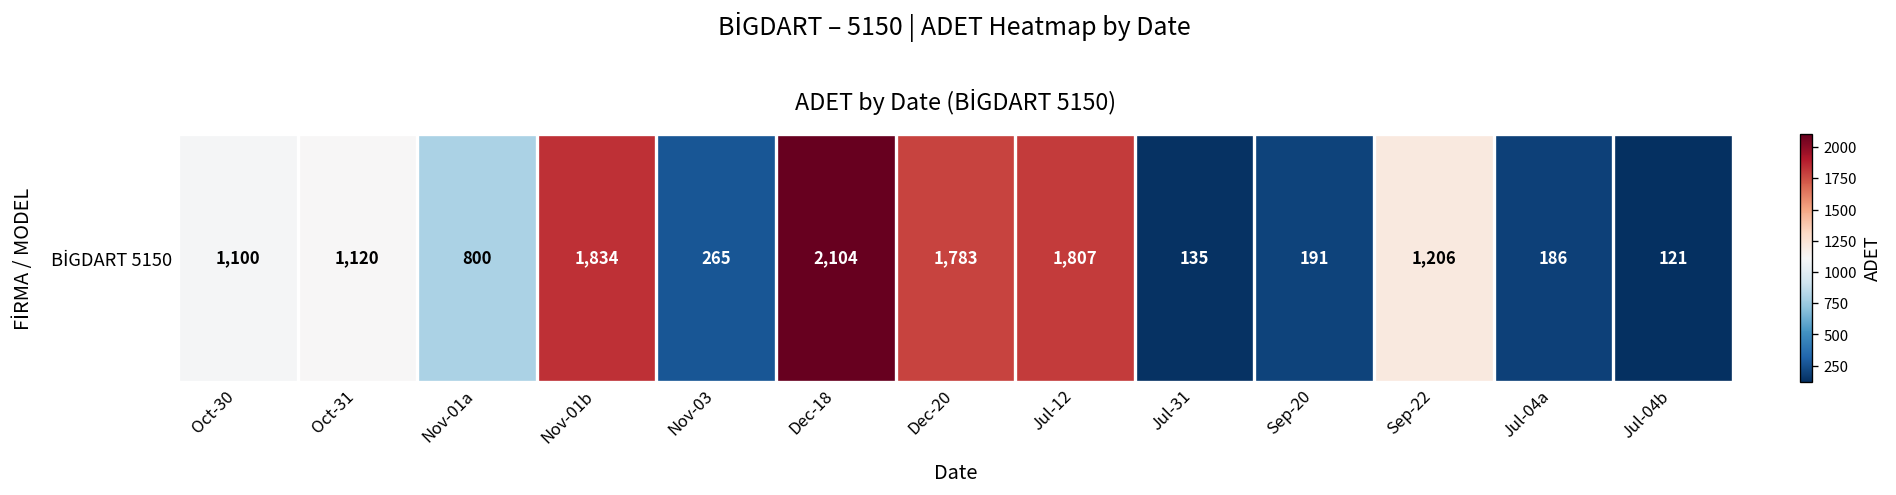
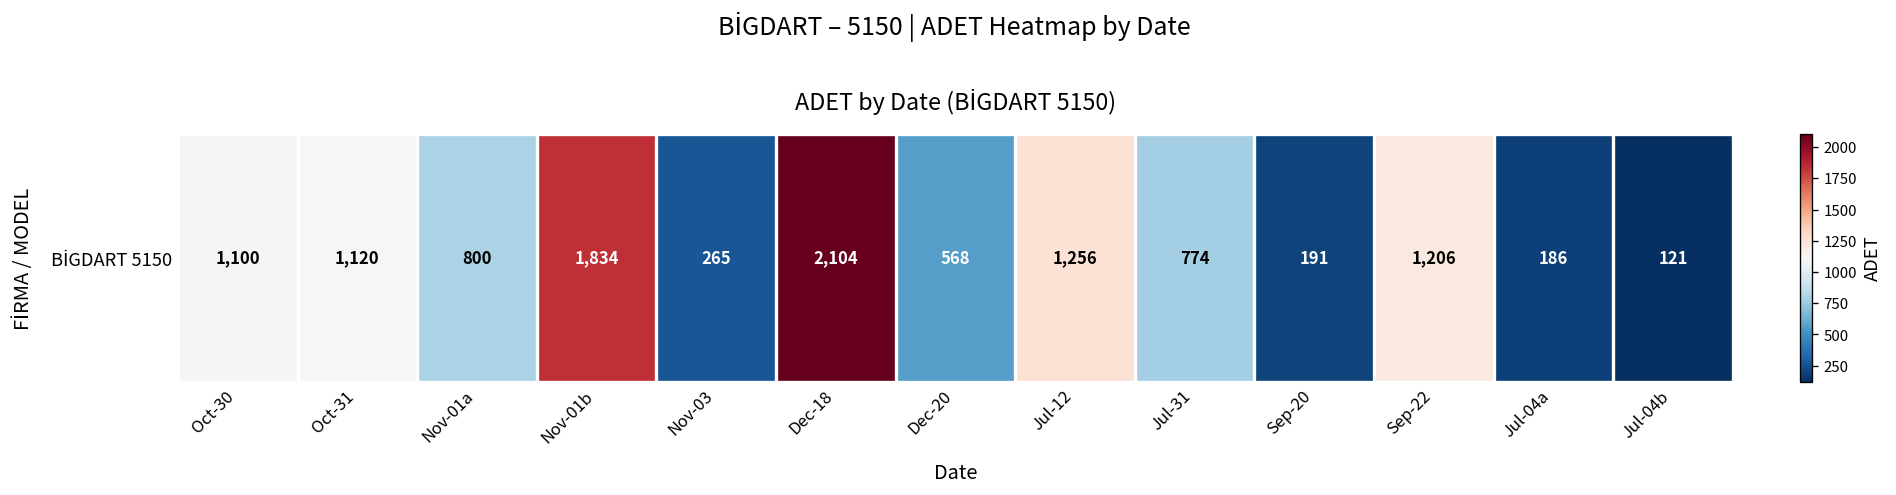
BİGDART 5150, Dec-20: 1,783 -> 568
BİGDART 5150, Jul-12: 1,807 -> 1,256
BİGDART 5150, Jul-31: 135 -> 774
